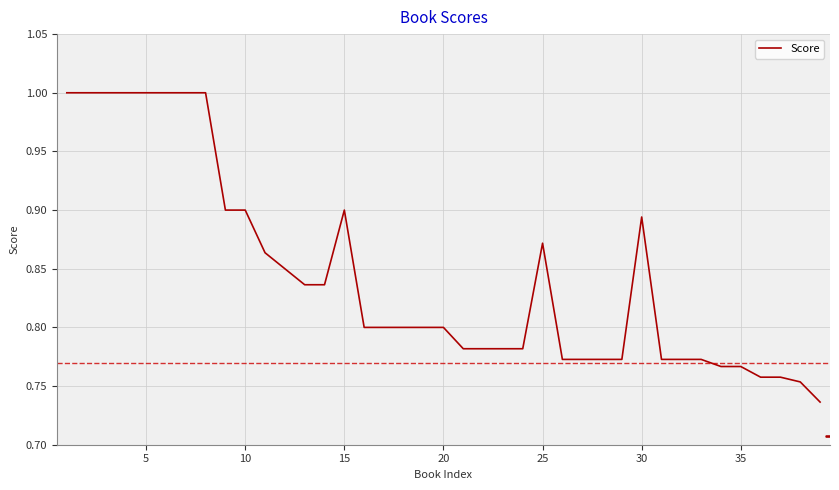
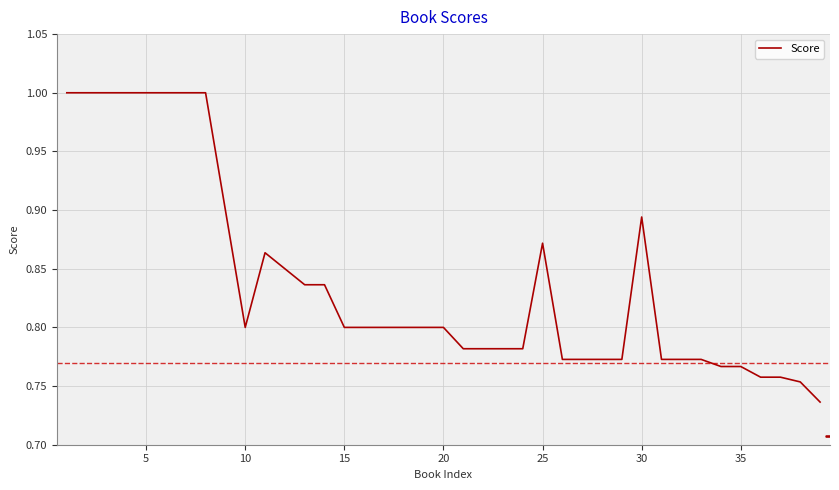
10: 0.9 -> 0.8
15: 0.9 -> 0.8
